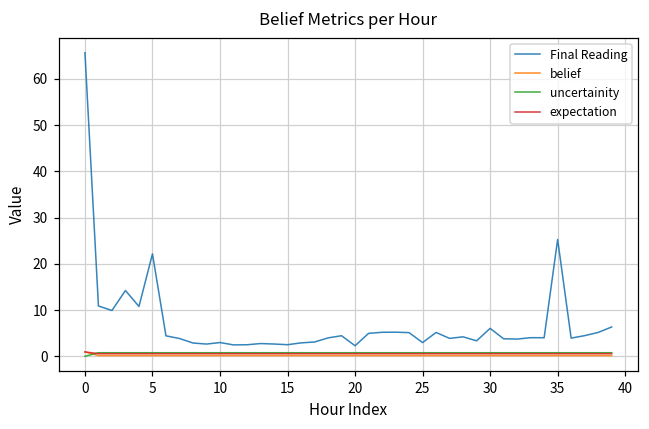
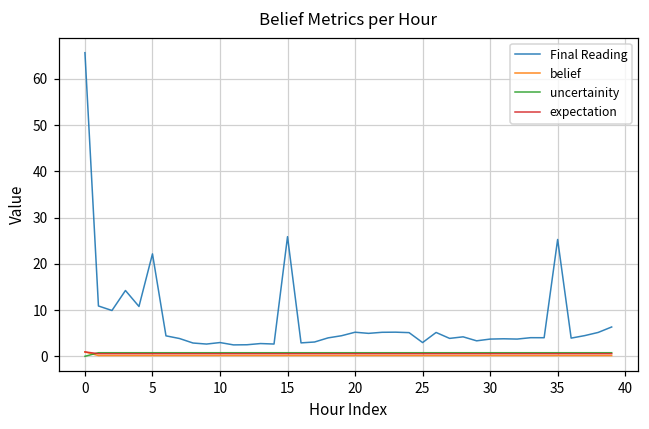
Final Reading, 15: 3 -> 26
Final Reading, 20: 2 -> 5
Final Reading, 30: 6 -> 4
